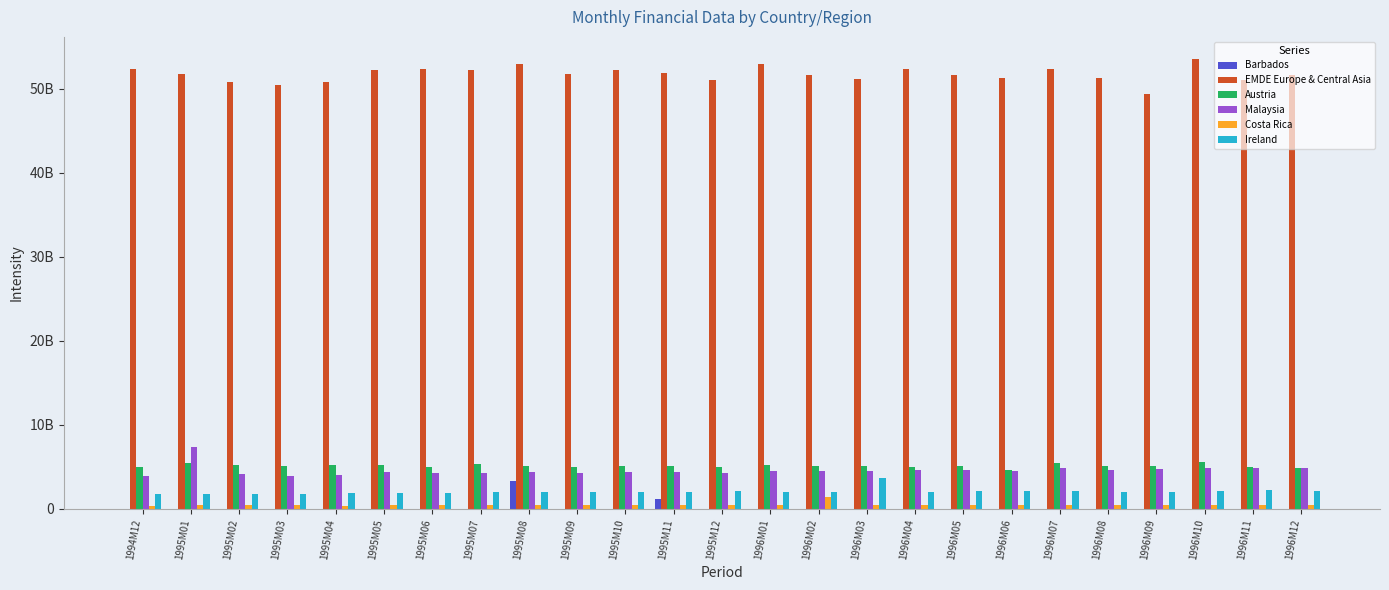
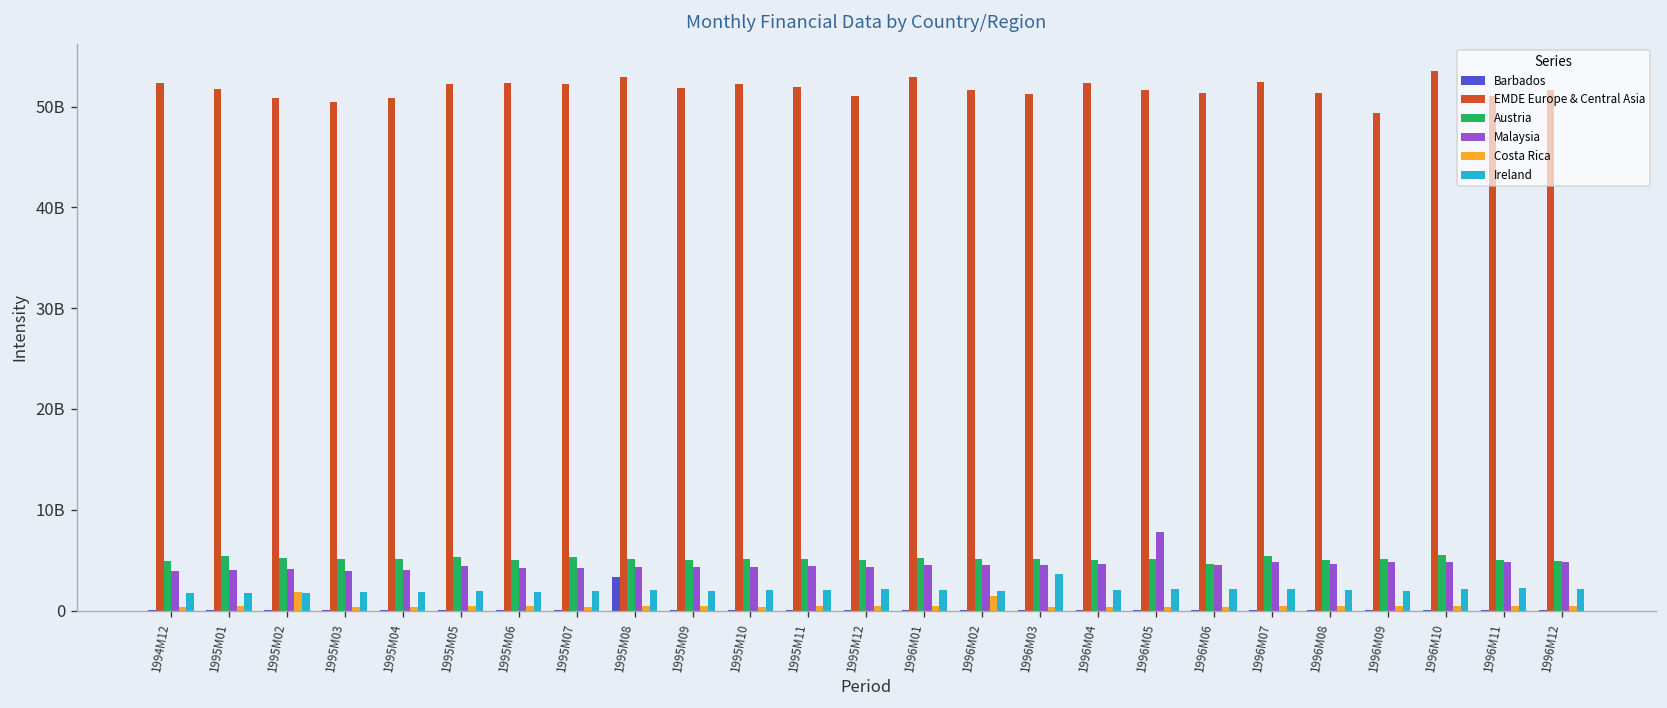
Malaysia, 1995M01: 7000000000 -> 4000000000
Costa Rica, 1995M02: 0 -> 2000000000
Barbados, 1995M11: 1000000000 -> 0
Malaysia, 1996M05: 5000000000 -> 8000000000
